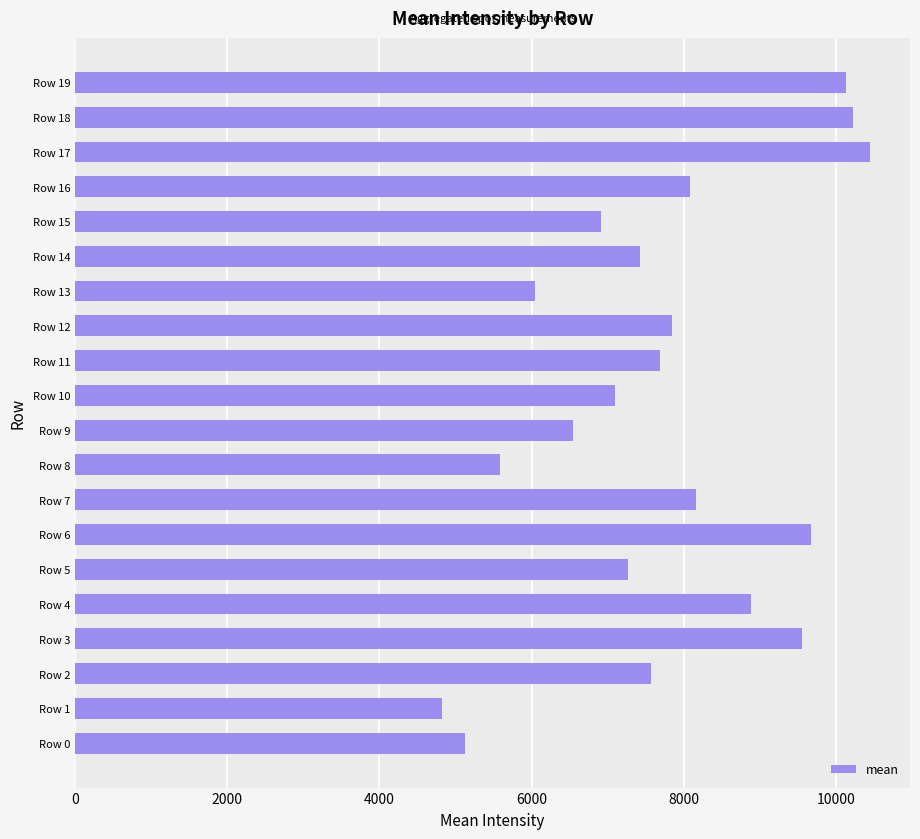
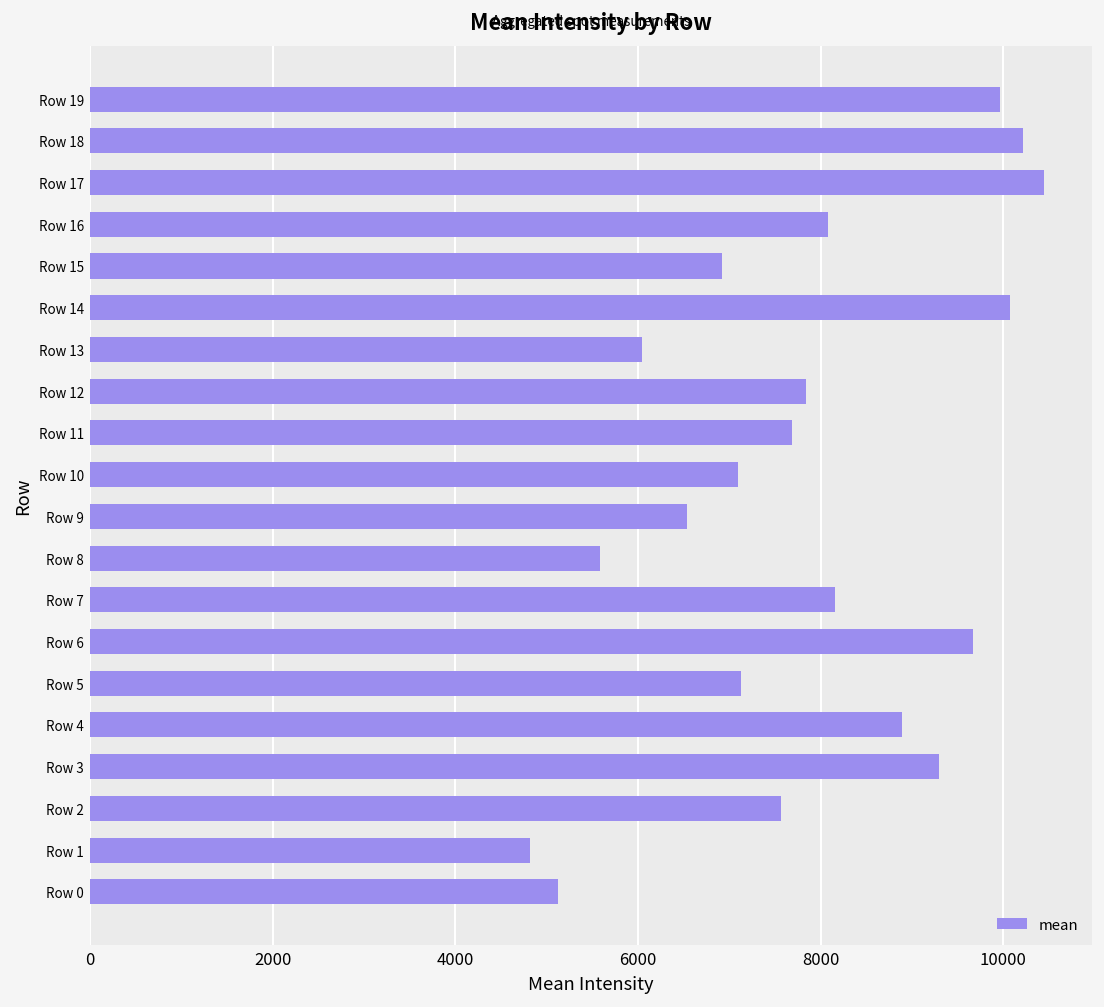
Row 19: 10100 -> 10000
Row 14: 7400 -> 10100
Row 5: 7300 -> 7100
Row 3: 9600 -> 9300
